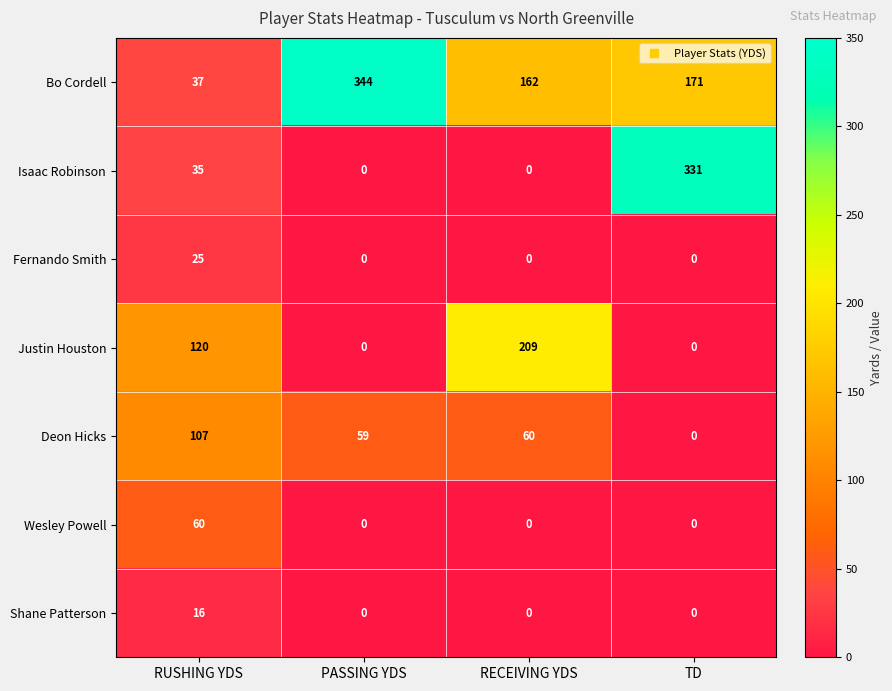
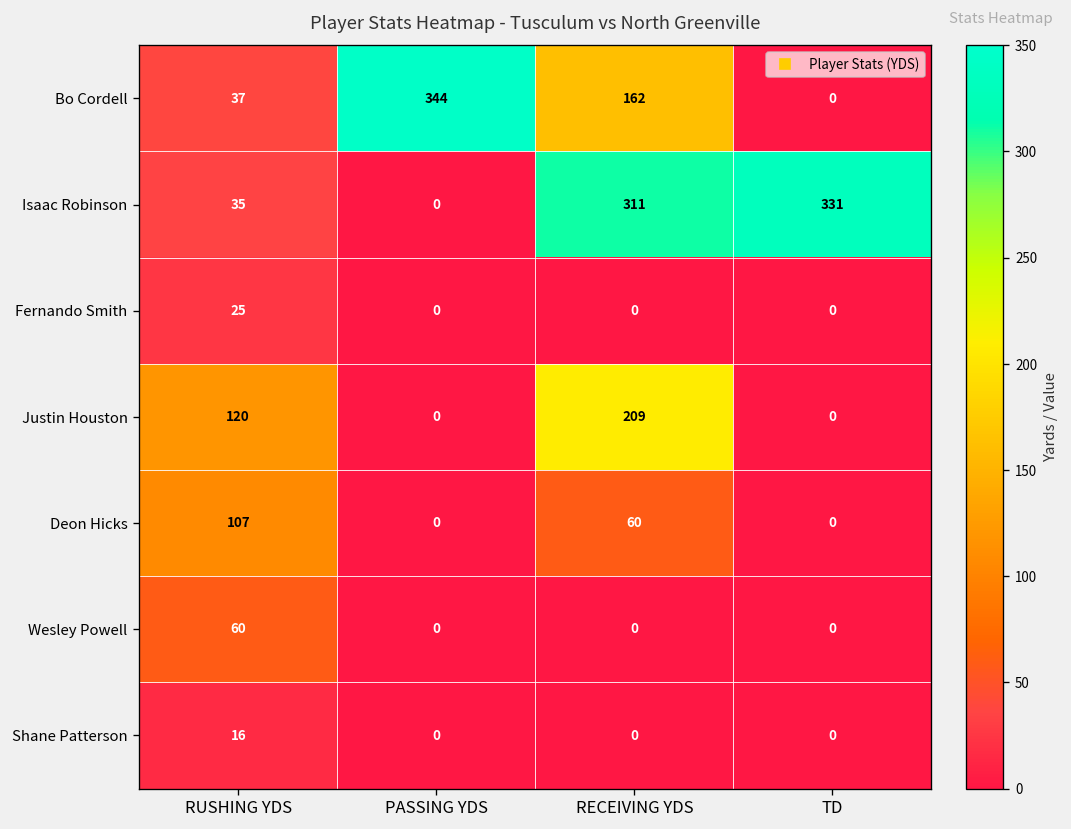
Bo Cordell, TD: 171 -> 0
Isaac Robinson, RECEIVING YDS: 0 -> 311
Deon Hicks, PASSING YDS: 59 -> 0
